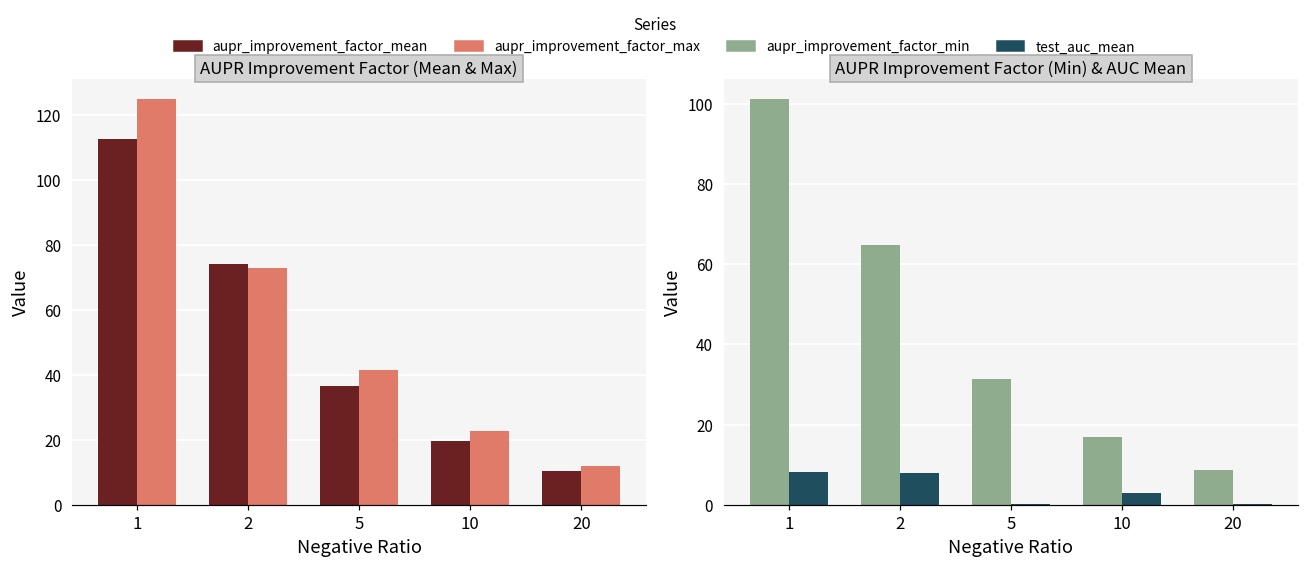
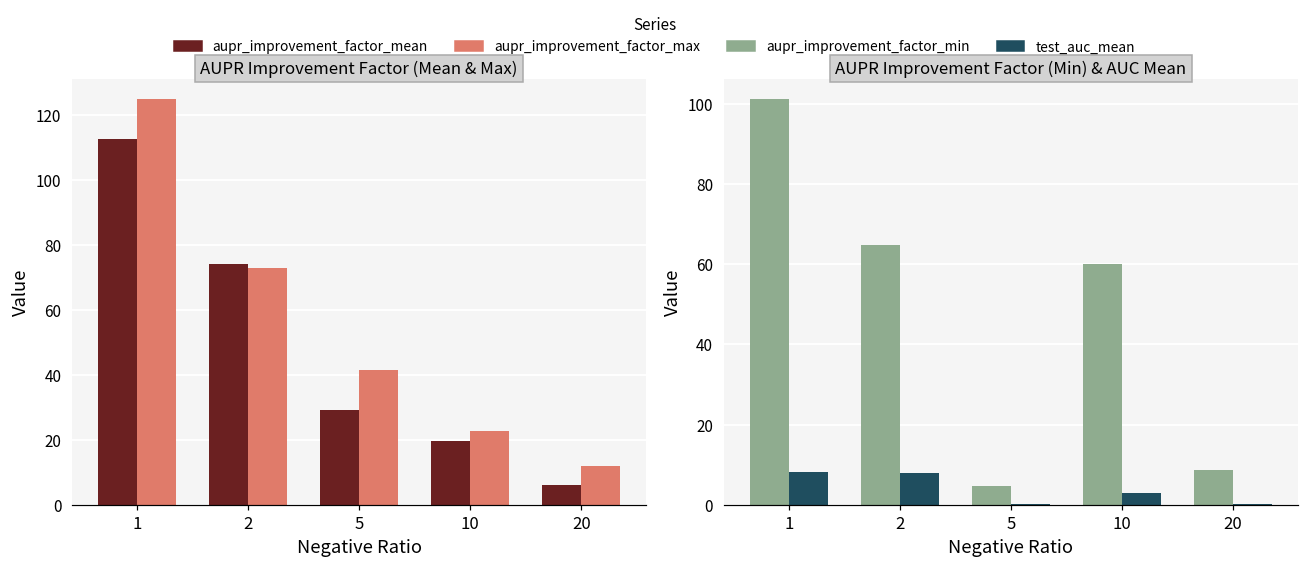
AUPR Improvement Factor (Mean & Max), aupr_improvement_factor_mean, 5: 36 -> 29
AUPR Improvement Factor (Mean & Max), aupr_improvement_factor_mean, 20: 10 -> 6
AUPR Improvement Factor (Min) & AUC Mean, aupr_improvement_factor_min, 5: 31 -> 5
AUPR Improvement Factor (Min) & AUC Mean, aupr_improvement_factor_min, 10: 17 -> 60
